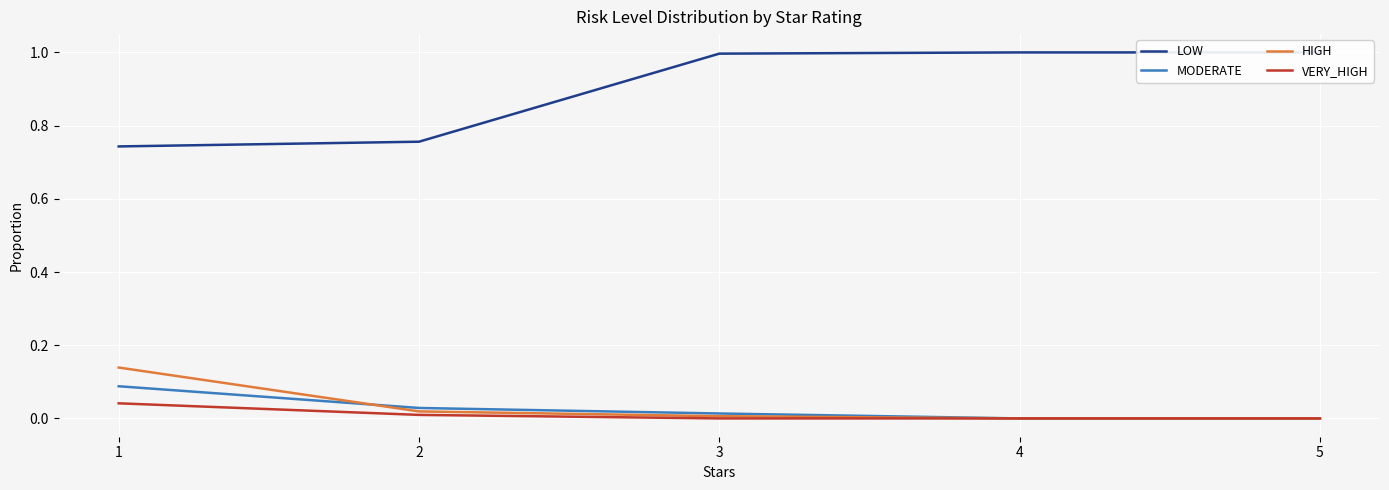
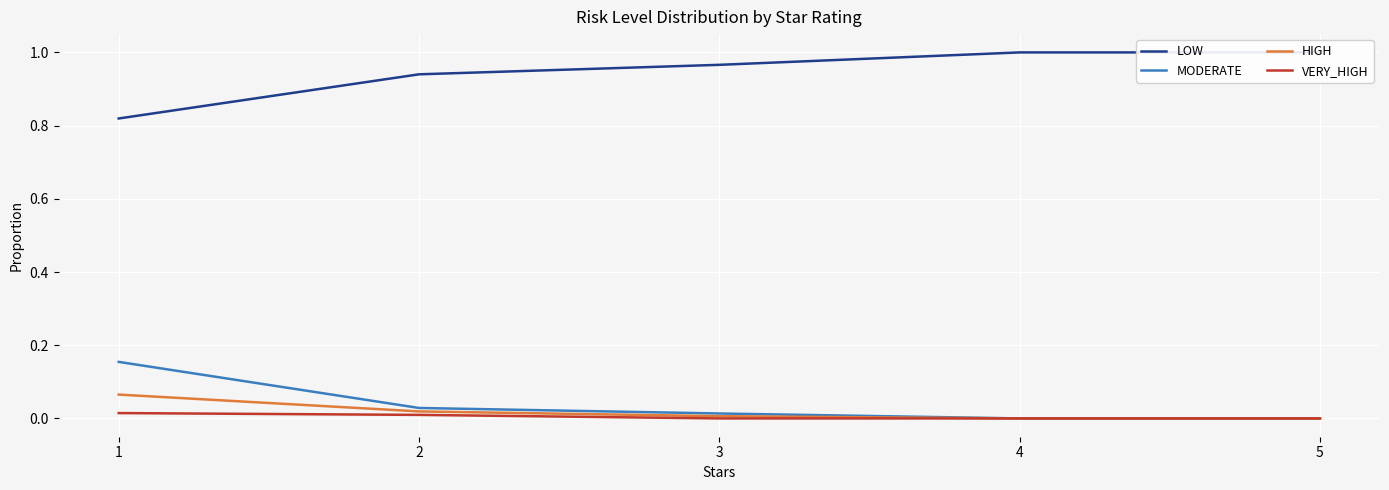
LOW, 1: 0.74 -> 0.82
MODERATE, 1: 0.09 -> 0.15
HIGH, 1: 0.14 -> 0.07
VERY_HIGH, 1: 0.04 -> 0.01
LOW, 2: 0.76 -> 0.94
LOW, 3: 1.00 -> 0.97
